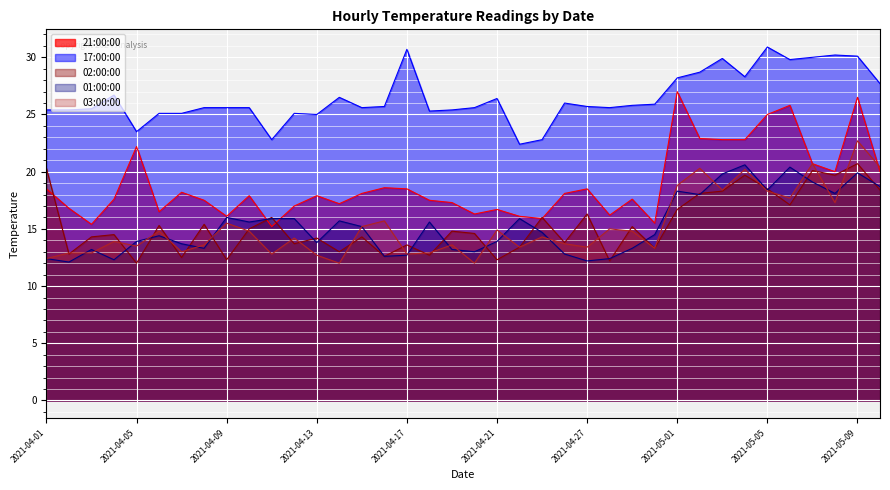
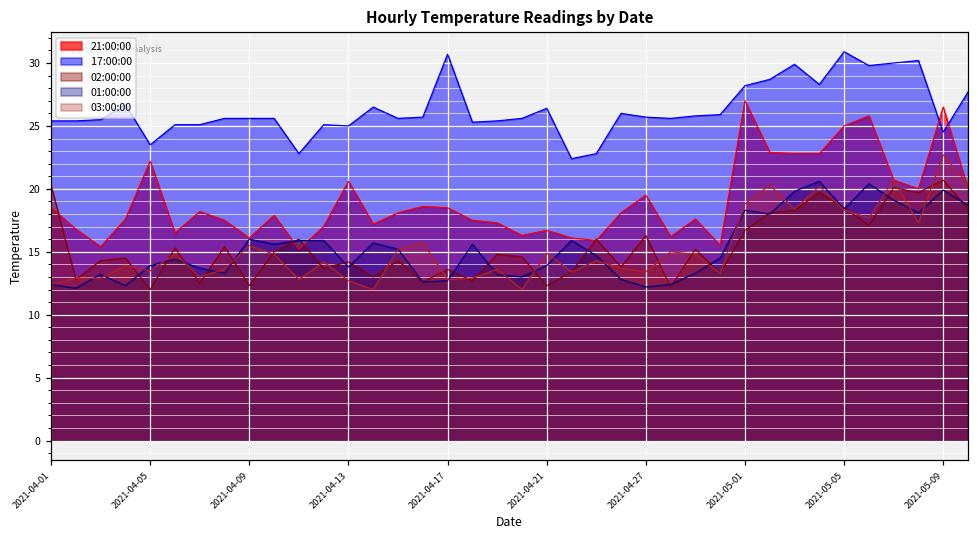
21:00:00, 2021-04-13: 17.9 -> 20.6
21:00:00, 2021-04-27: 18.5 -> 19.5
17:00:00, 2021-05-09: 30.1 -> 24.5
